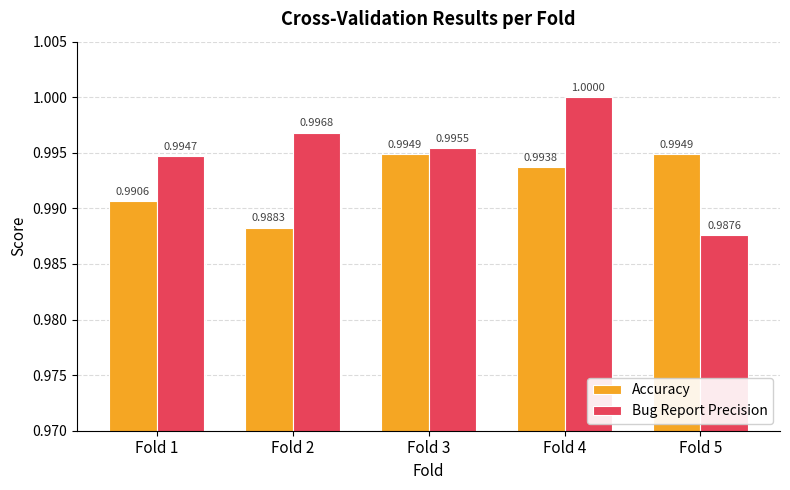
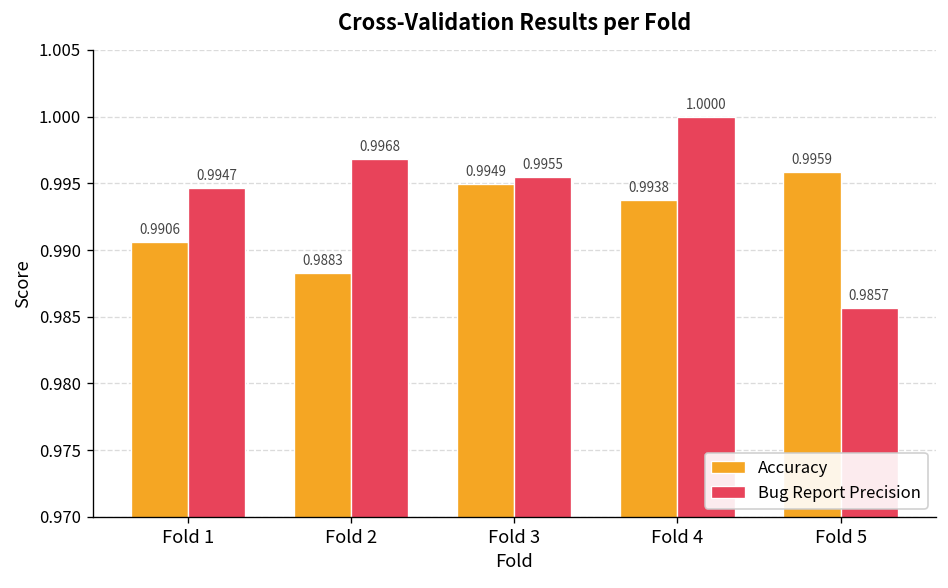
Accuracy, Fold 5: 0.9949 -> 0.9959
Bug Report Precision, Fold 5: 0.9876 -> 0.9857
